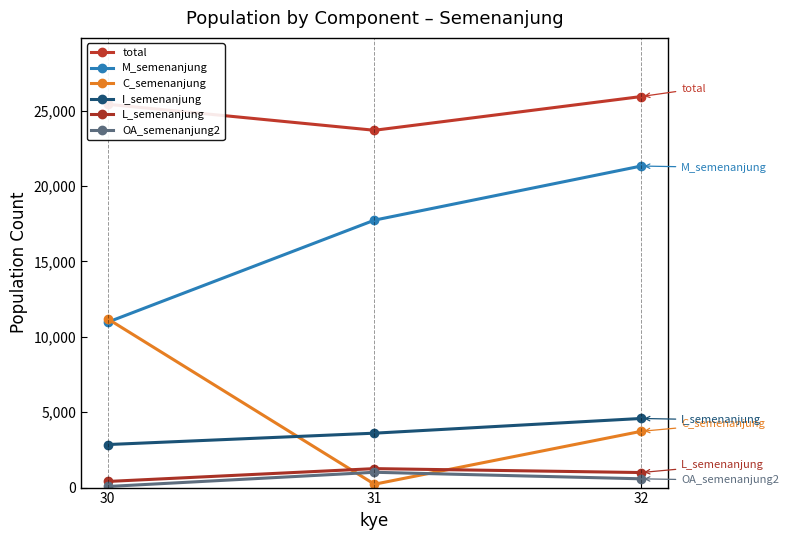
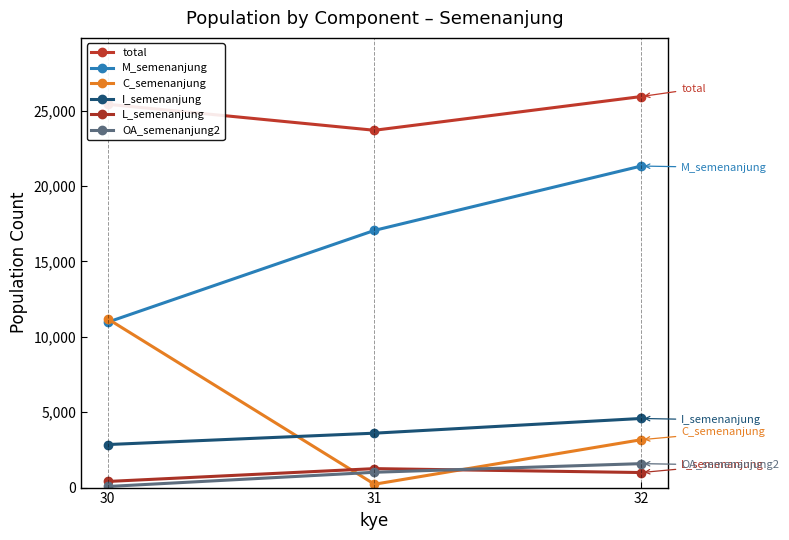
M_semenanjung, 31: 17,700 -> 17,100
C_semenanjung, 32: 3,700 -> 3,200
OA_semenanjung2, 32: 600 -> 1,600
